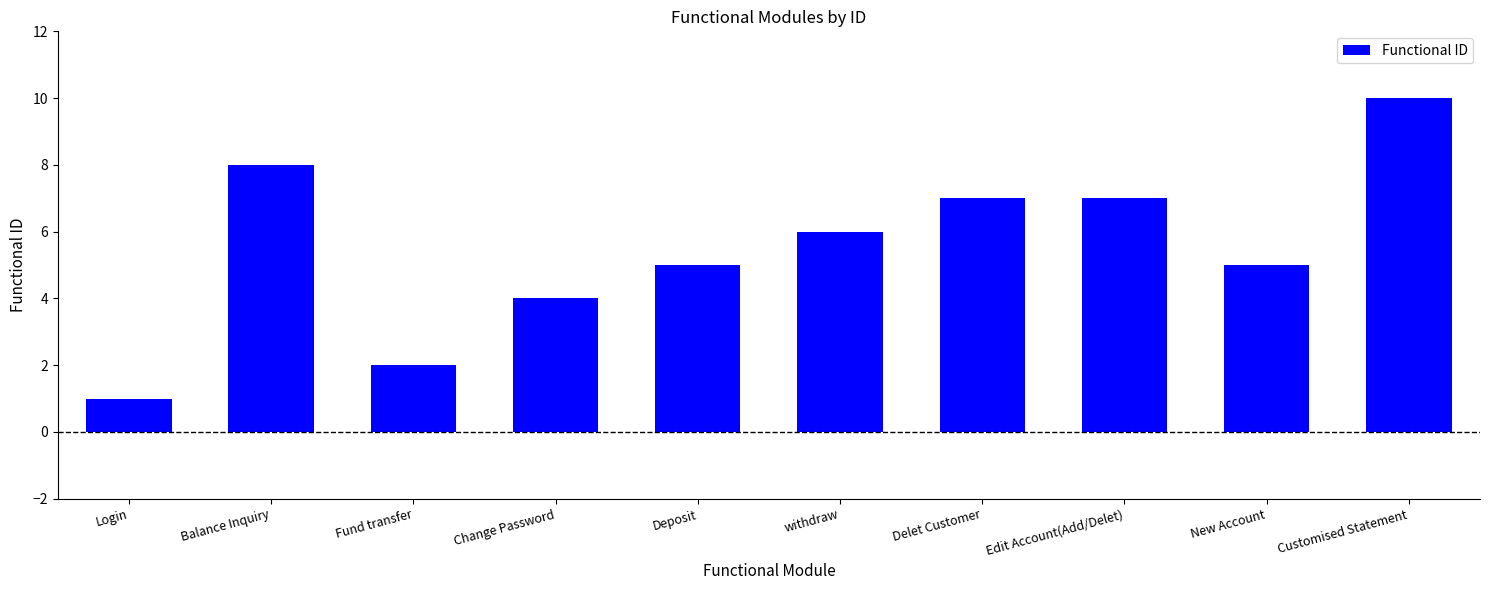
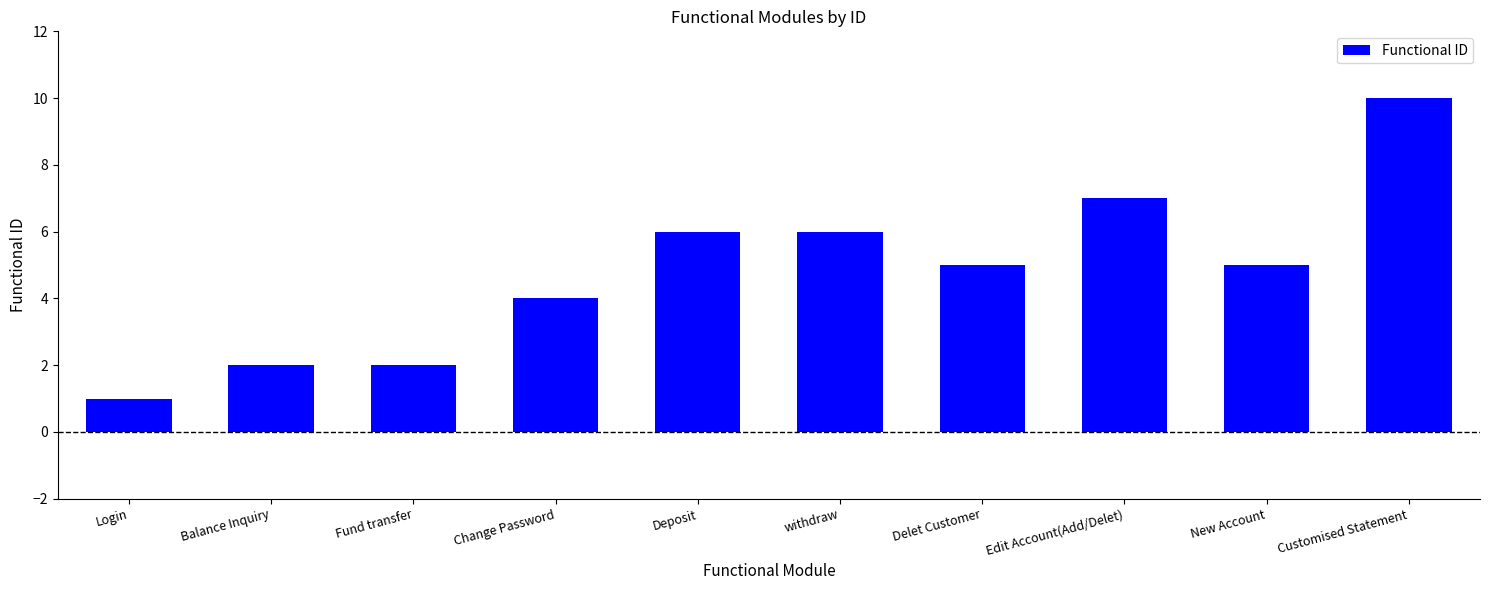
Balance Inquiry: 8 -> 2
Deposit: 5 -> 6
Delet Customer: 7 -> 5
